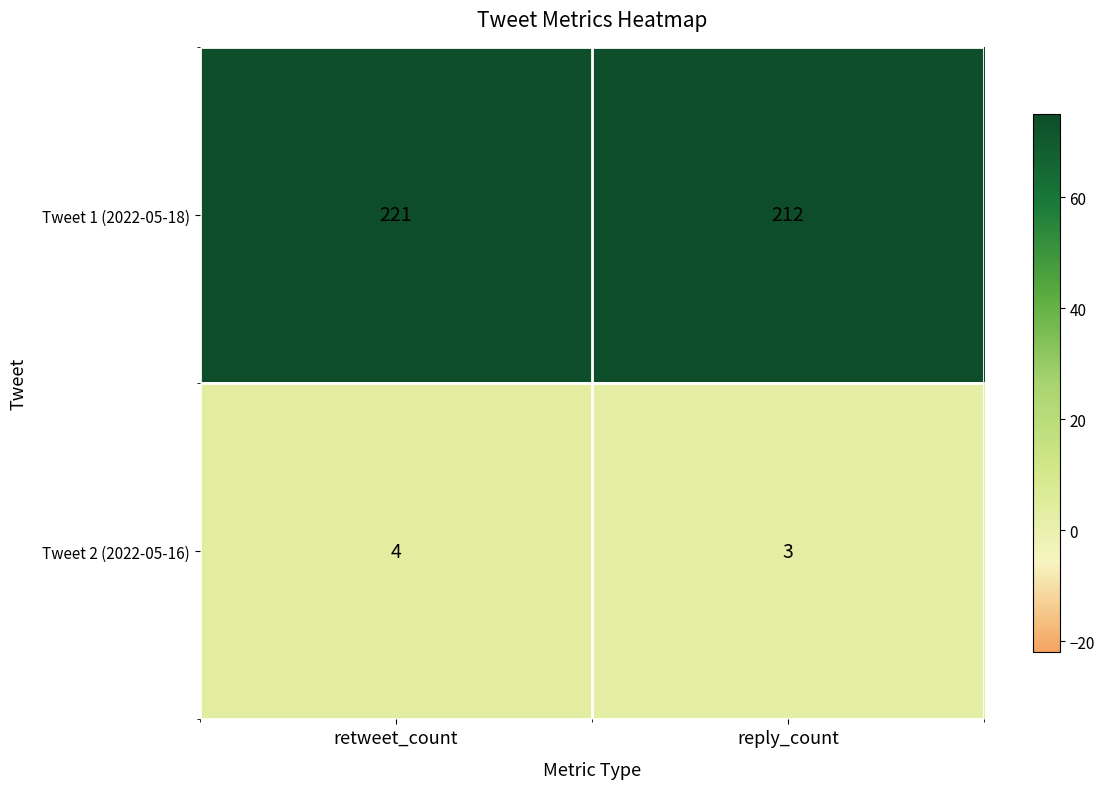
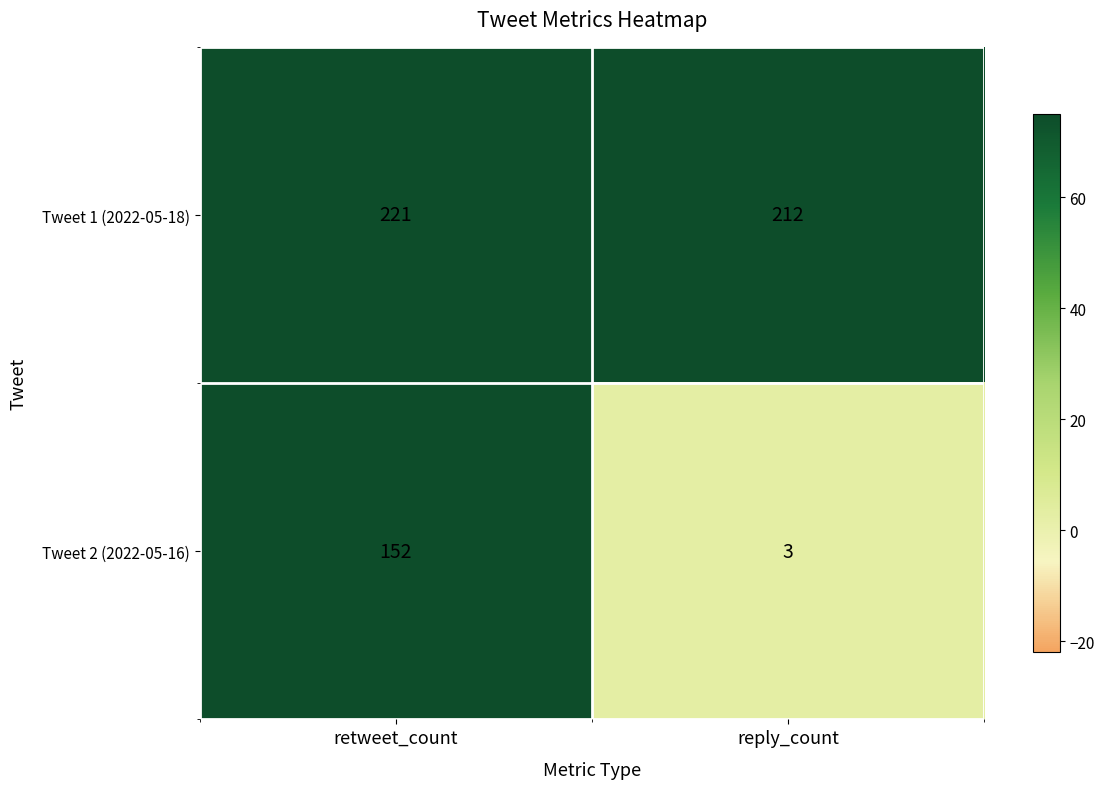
Tweet 2 (2022-05-16), retweet_count: 4 -> 152
